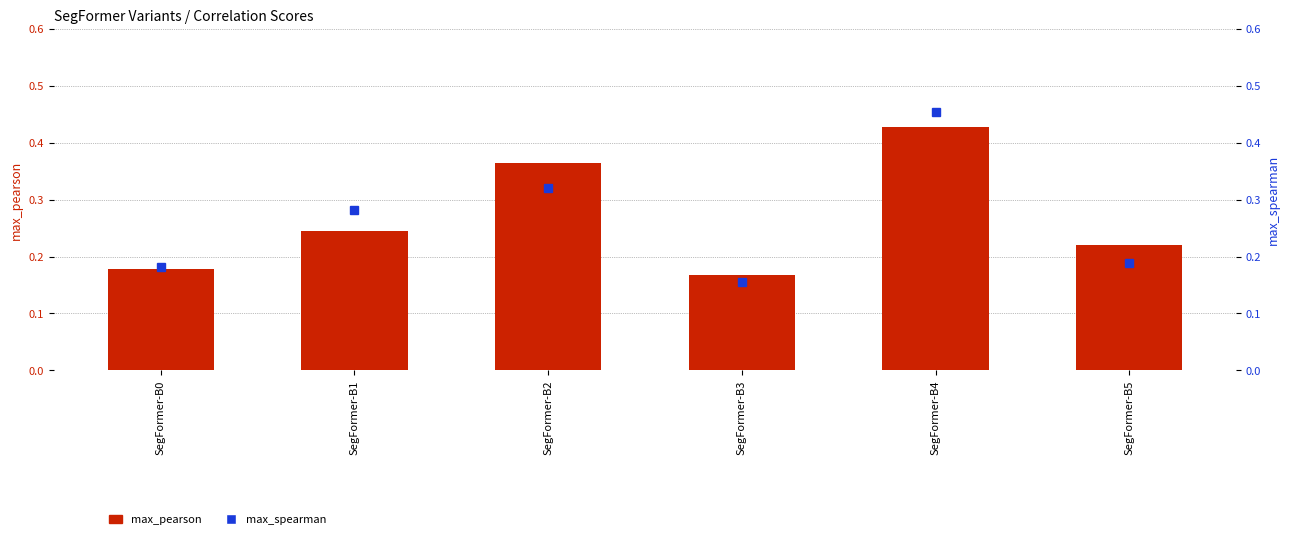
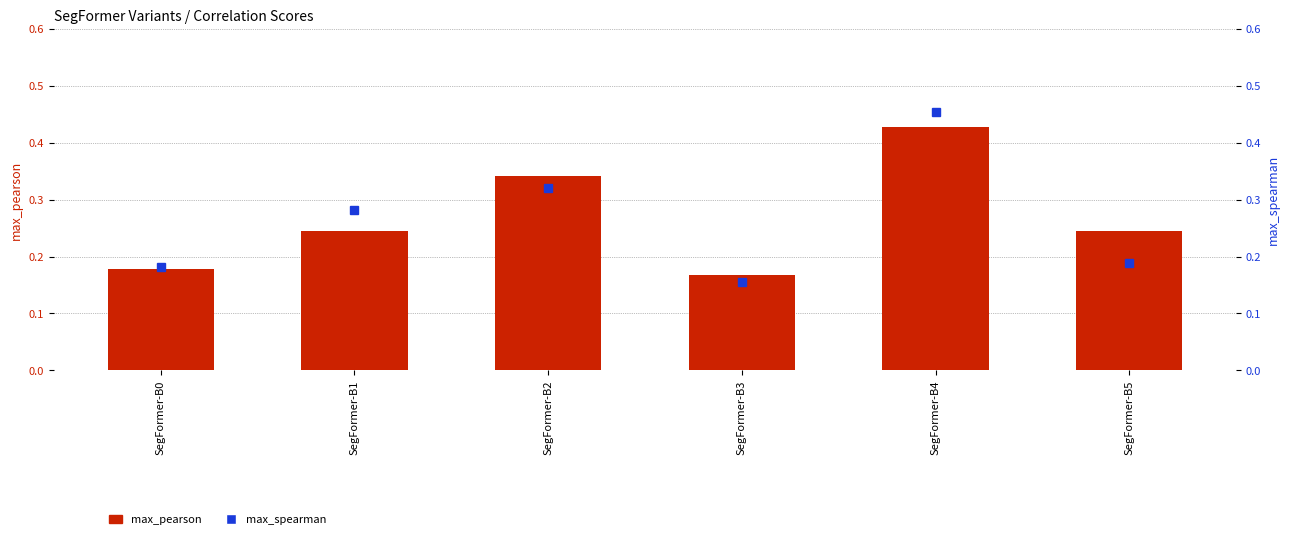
max_pearson, SegFormer-B2: 0.36 -> 0.34
max_pearson, SegFormer-B5: 0.22 -> 0.24
